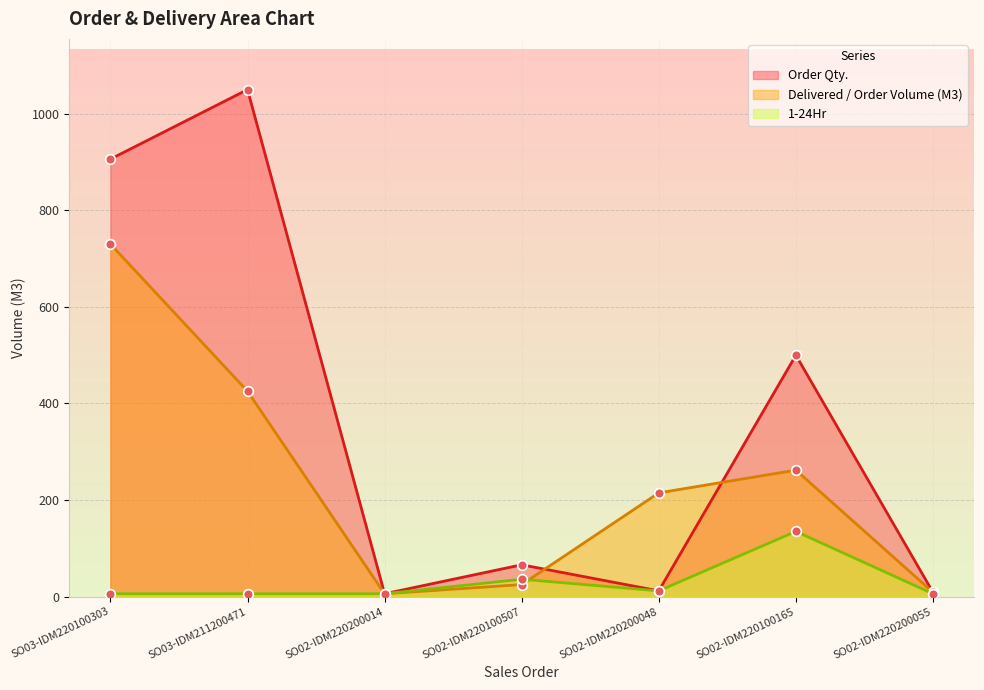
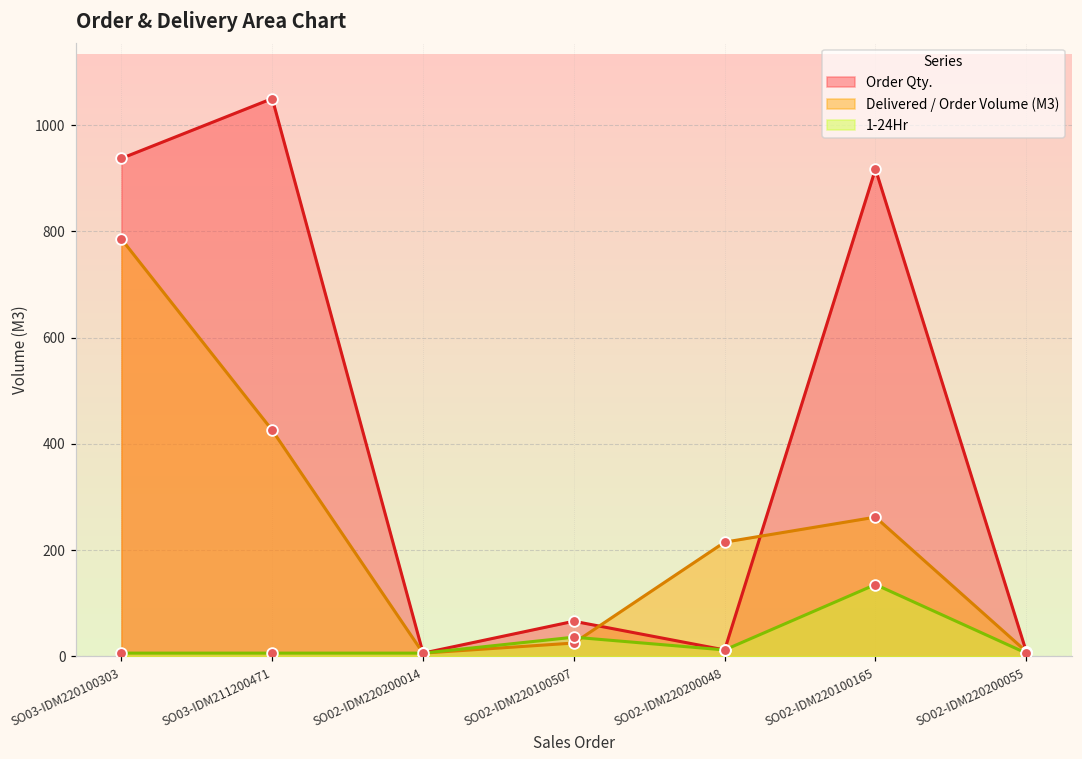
Order Qty., SO03-IDM220100303: 910 -> 940
Delivered / Order Volume (M3), SO03-IDM220100303: 730 -> 790
Order Qty., SO02-IDM220100165: 500 -> 920
